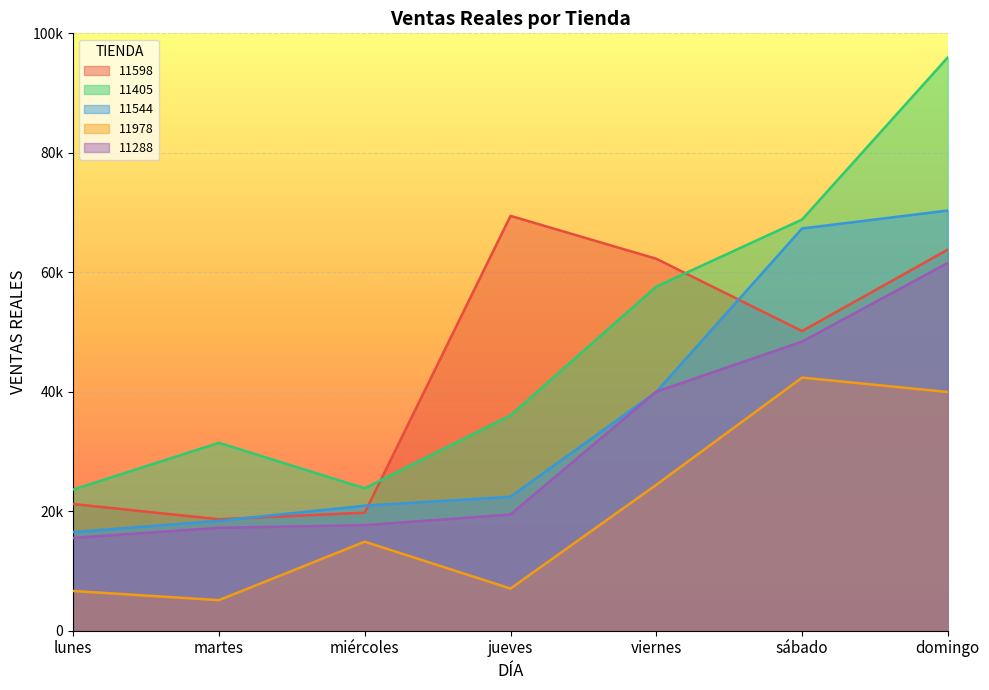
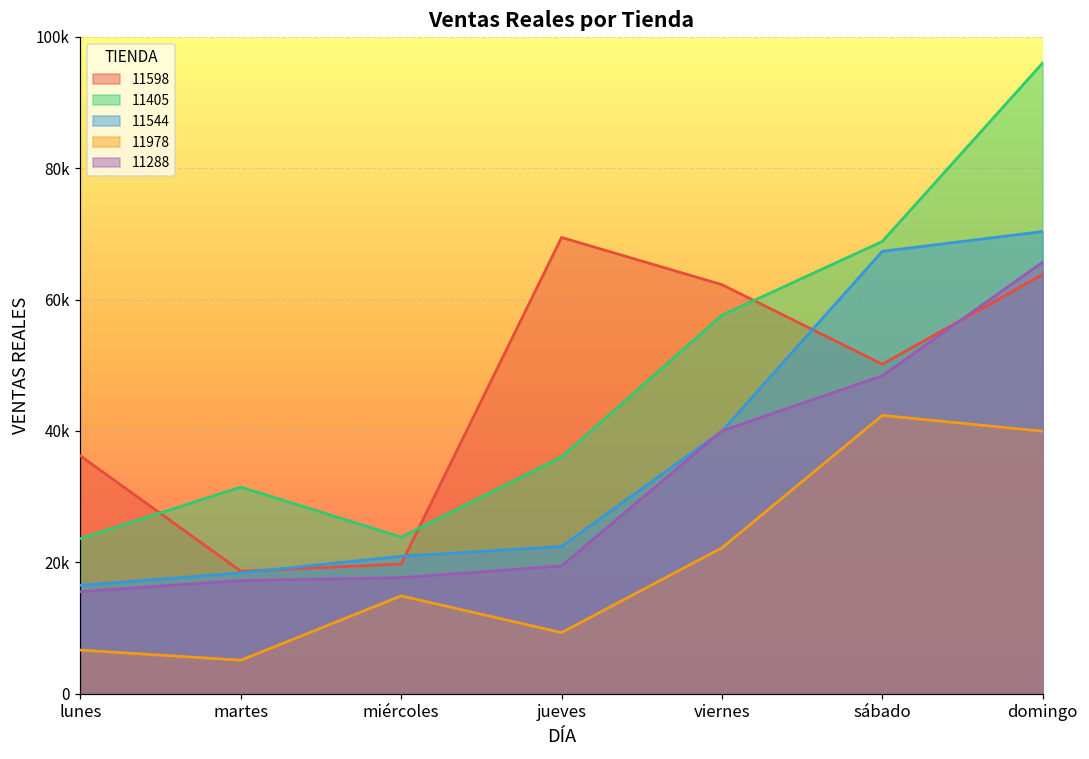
11598, lunes: 21000 -> 36000
11978, jueves: 7000 -> 9000
11978, viernes: 24000 -> 22000
11288, domingo: 62000 -> 66000
